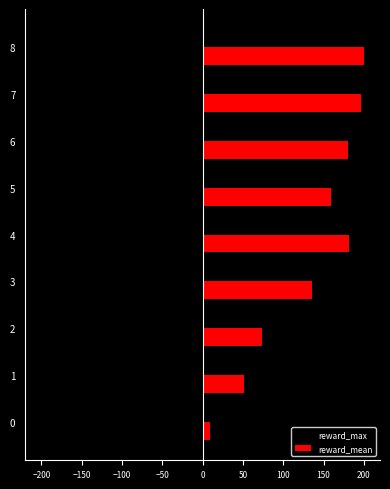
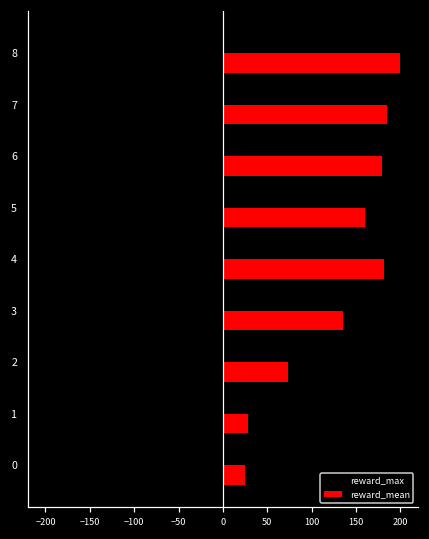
reward_mean, 7: 200 -> 180
reward_mean, 1: 50 -> 30
reward_mean, 0: 10 -> 20
